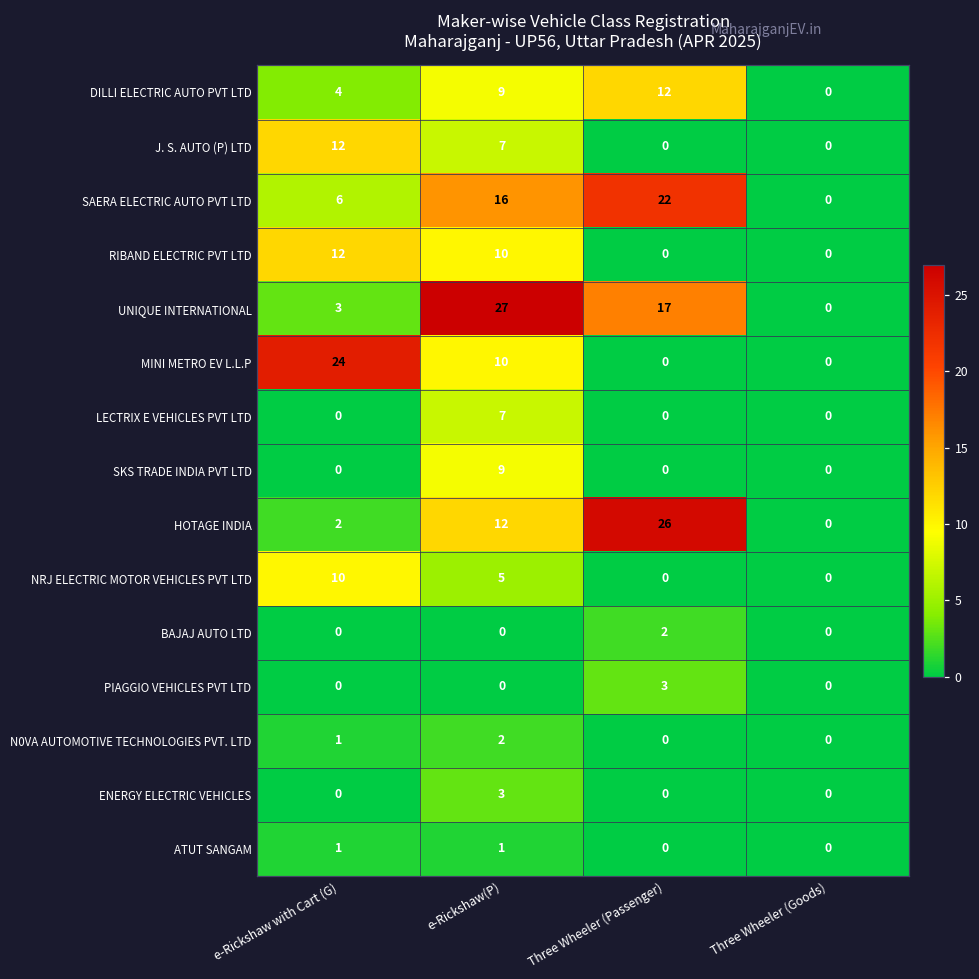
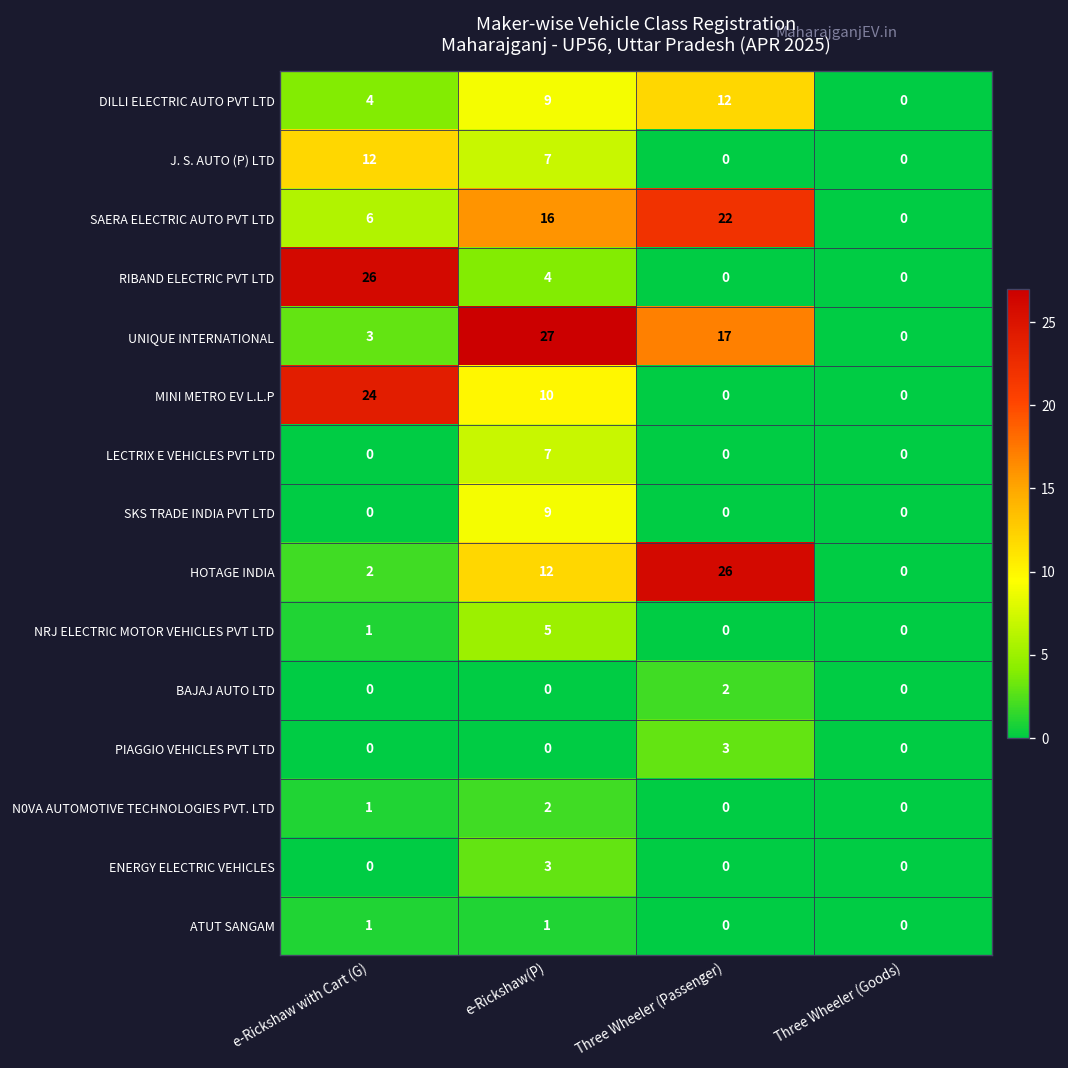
RIBAND ELECTRIC PVT LTD, e-Rickshaw with Cart (G): 12 -> 26
RIBAND ELECTRIC PVT LTD, e-Rickshaw(P): 10 -> 4
NRJ ELECTRIC MOTOR VEHICLES PVT LTD, e-Rickshaw with Cart (G): 10 -> 1
